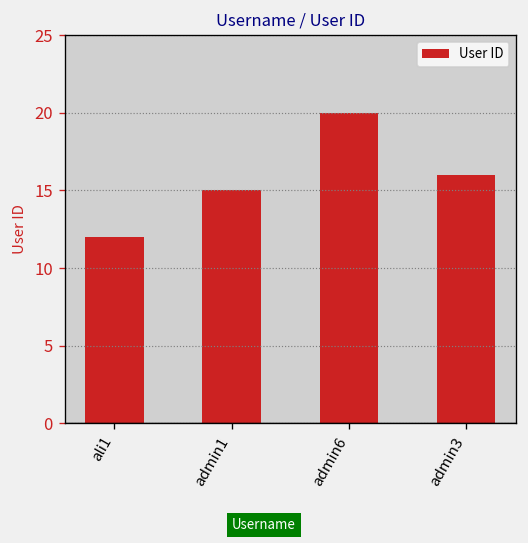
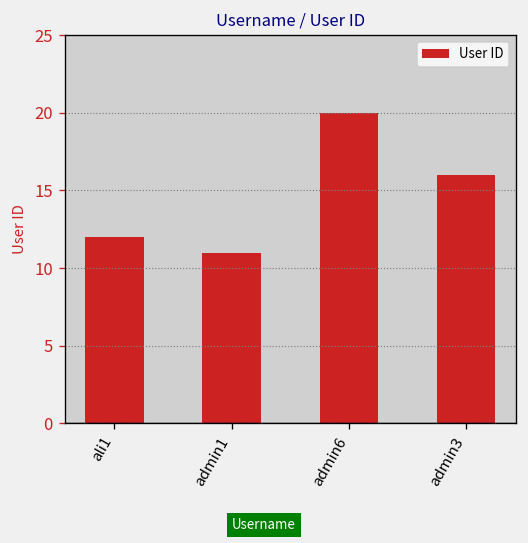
admin1: 15 -> 11
